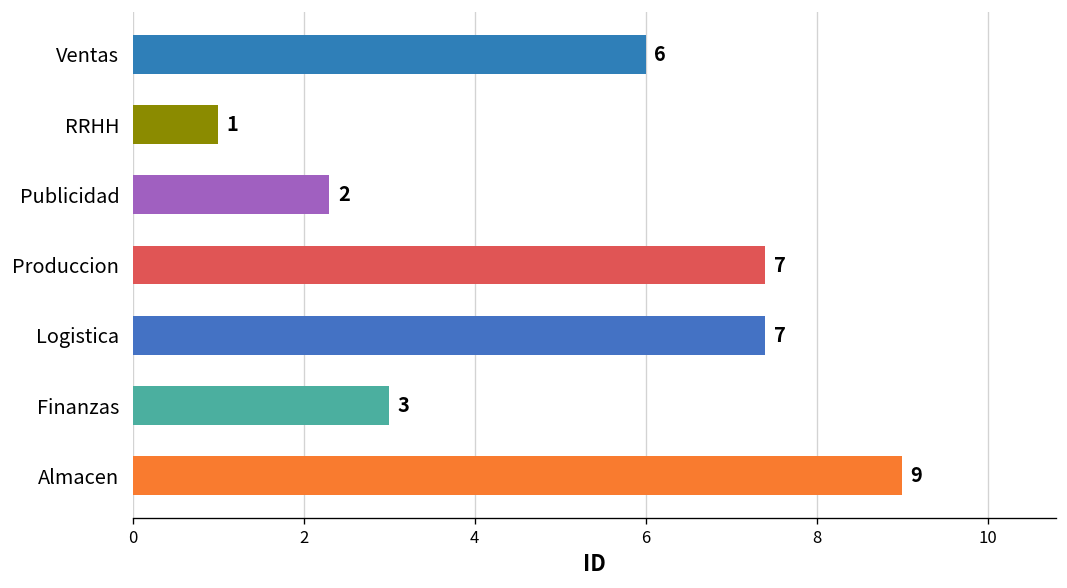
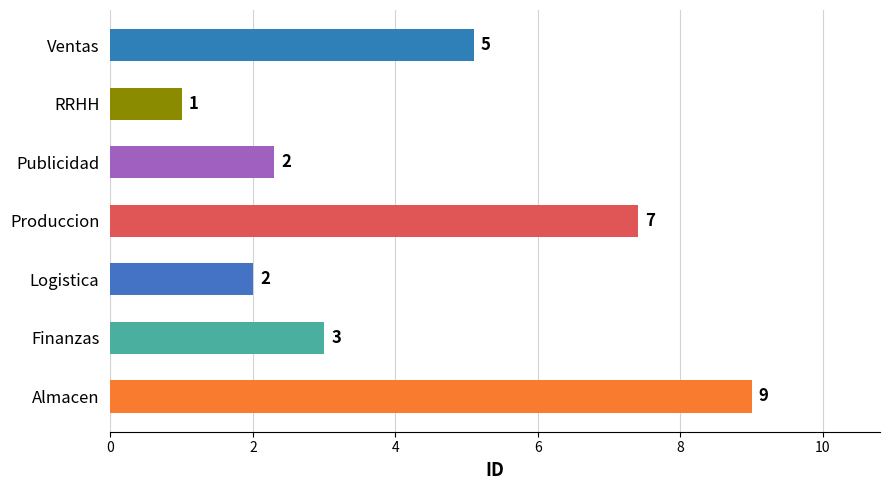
Ventas: 6 -> 5
Logistica: 7 -> 2
